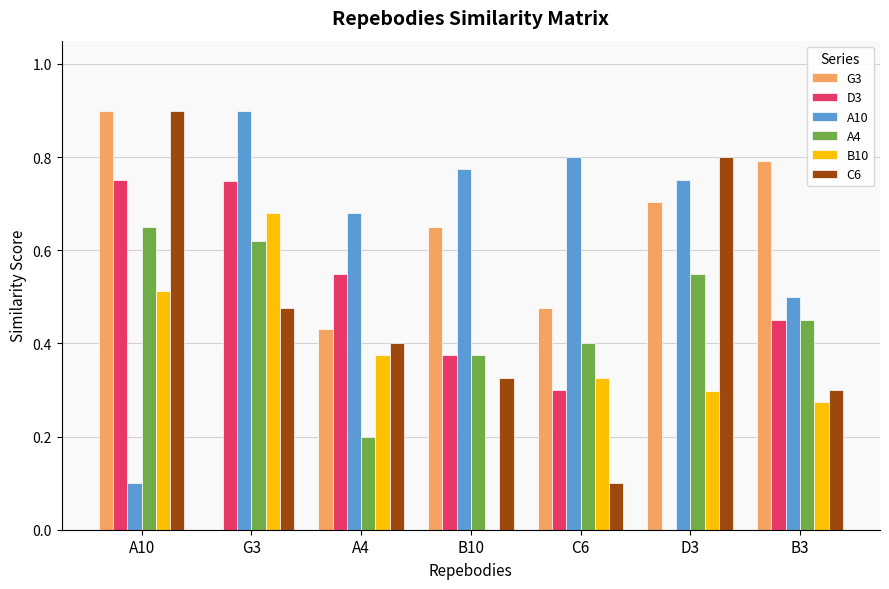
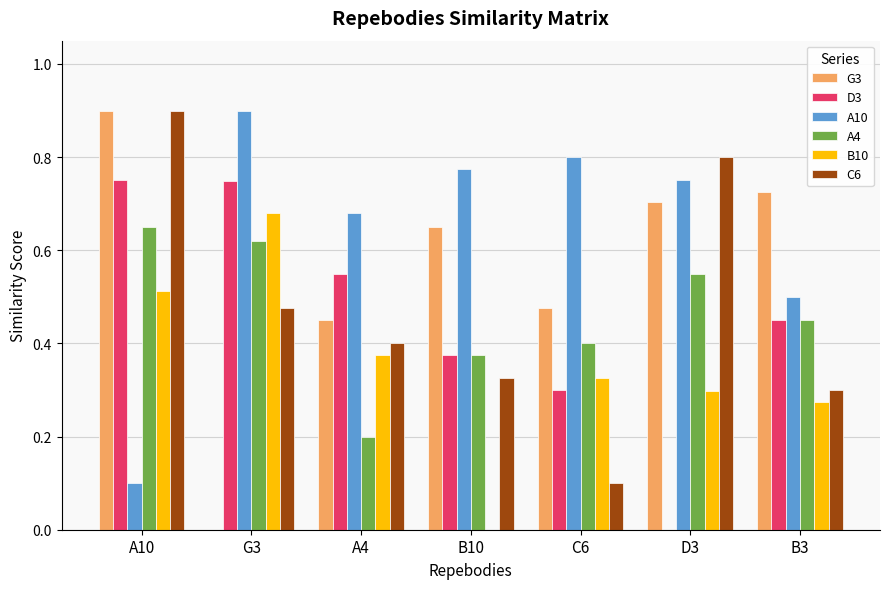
G3, A4: 0.43 -> 0.45
G3, B3: 0.79 -> 0.73
